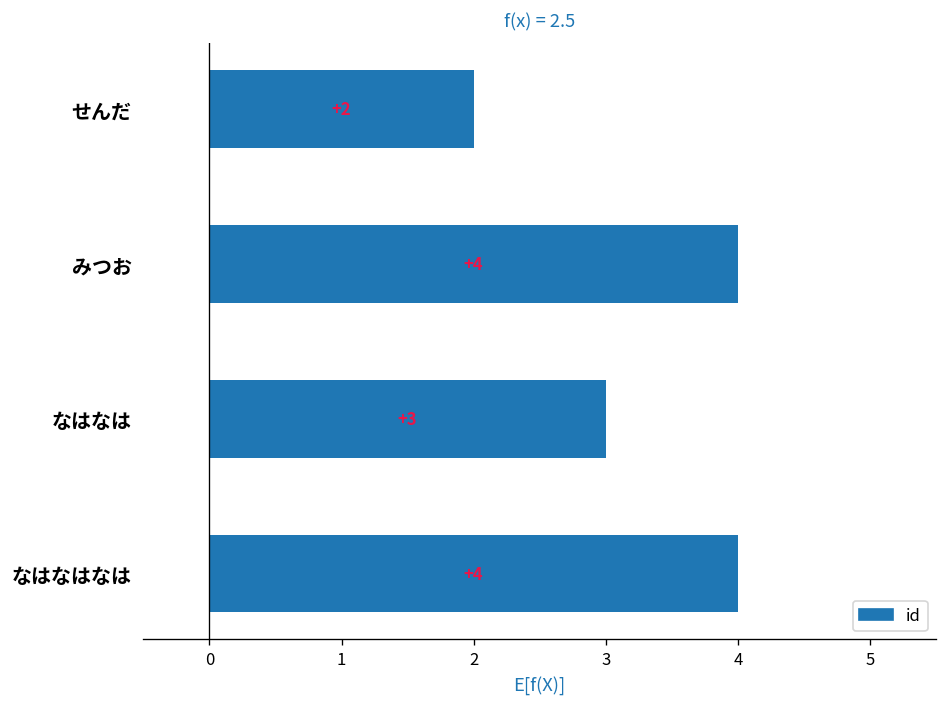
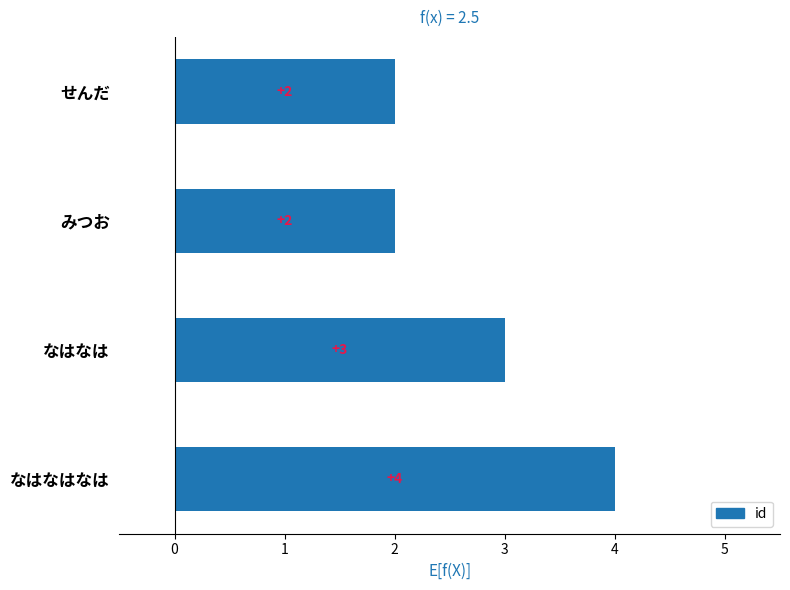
みつお: +4 -> +2
